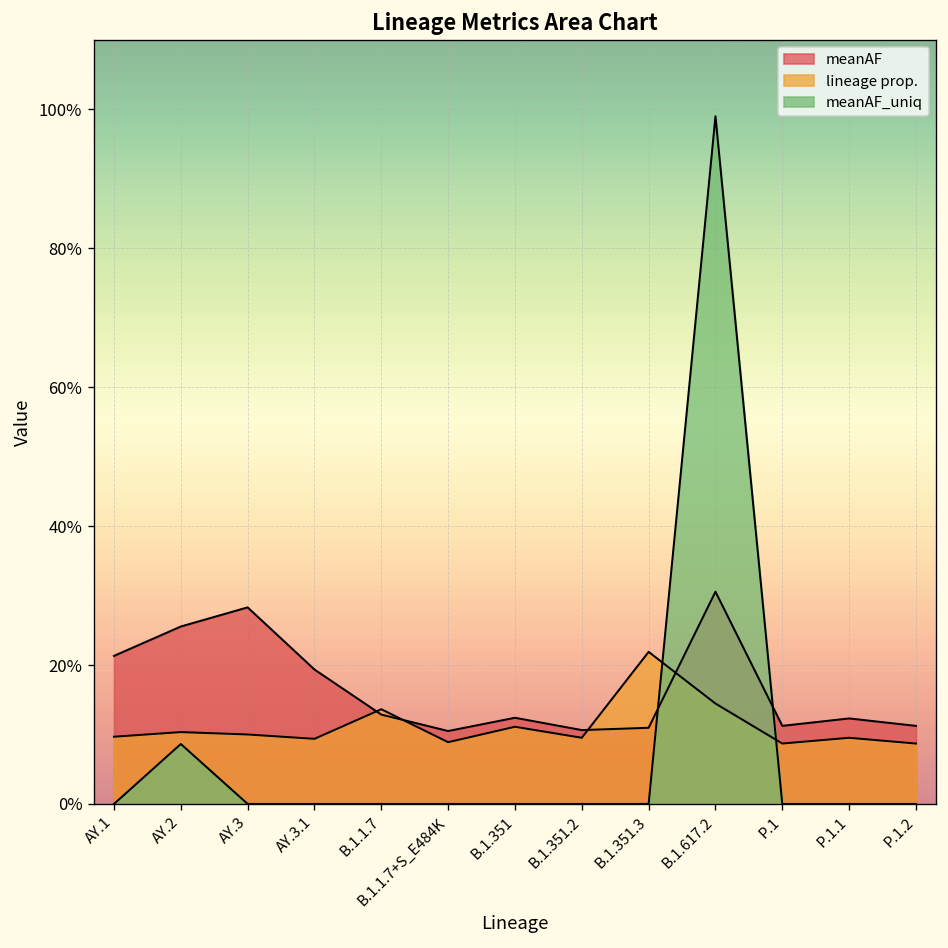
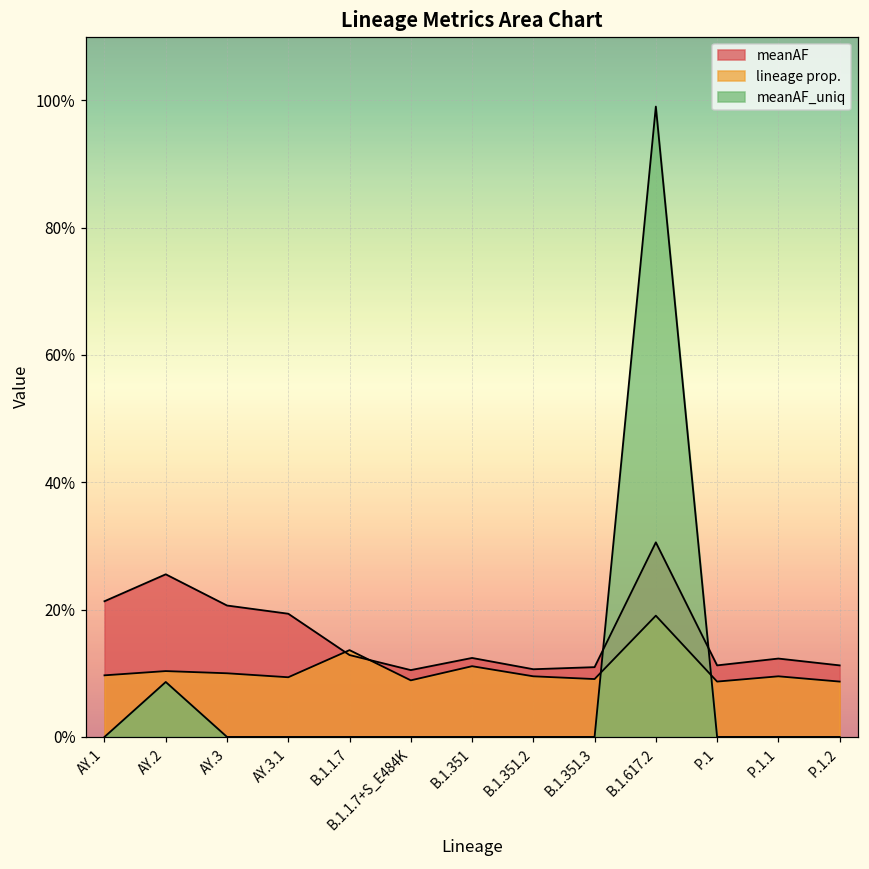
meanAF, AY.3: 28% -> 21%
lineage prop., B.1.351.3: 22% -> 9%
lineage prop., B.1.617.2: 14% -> 19%
